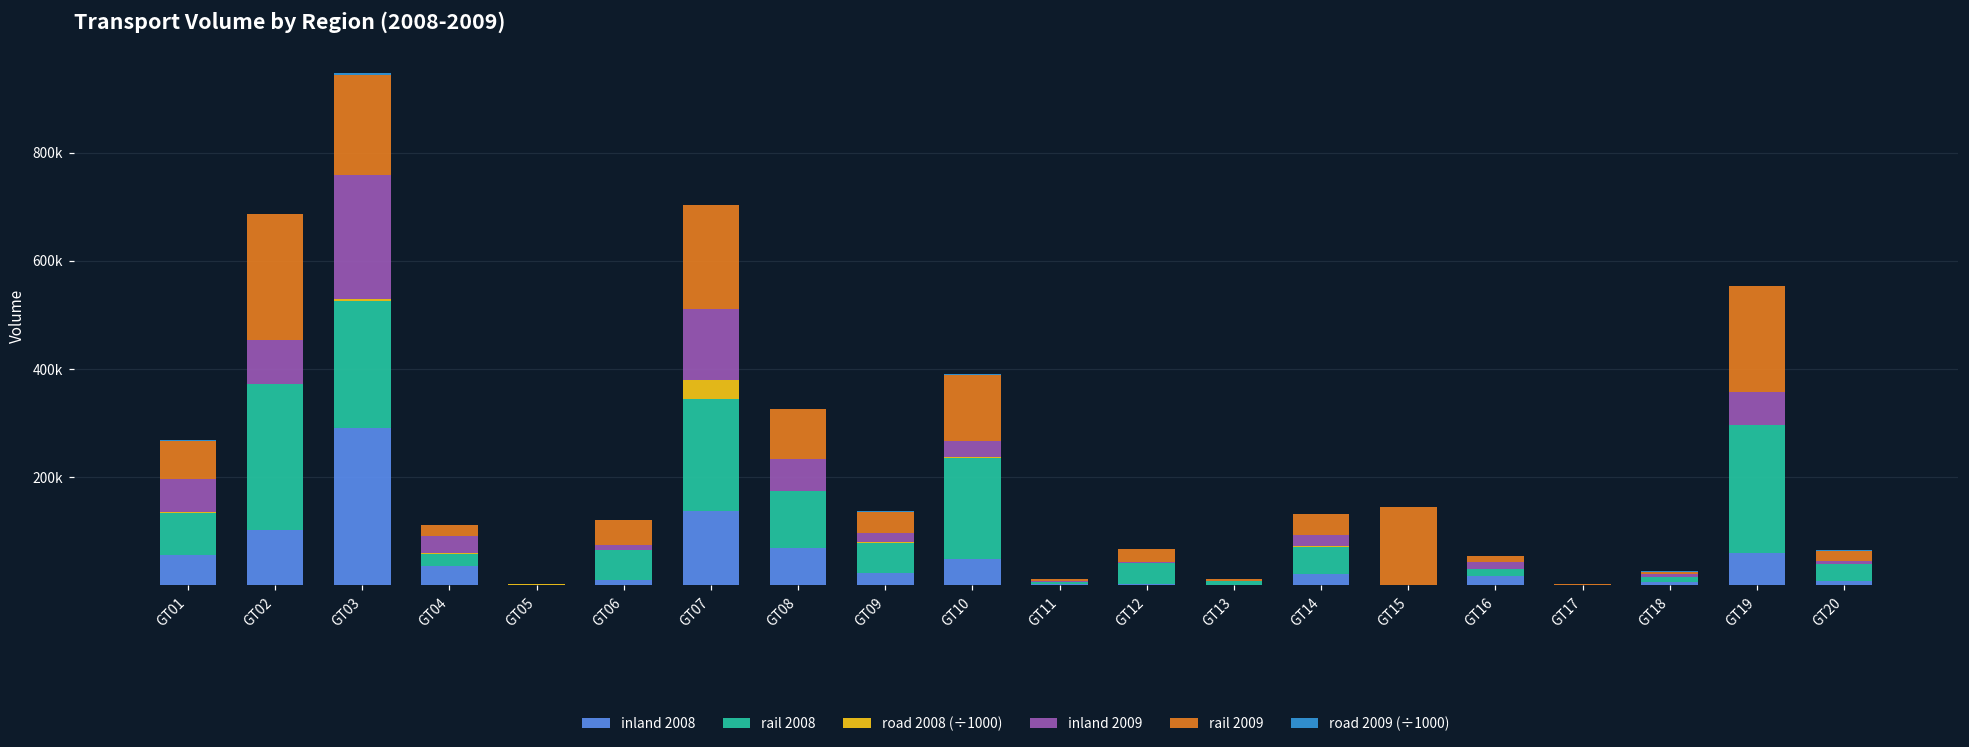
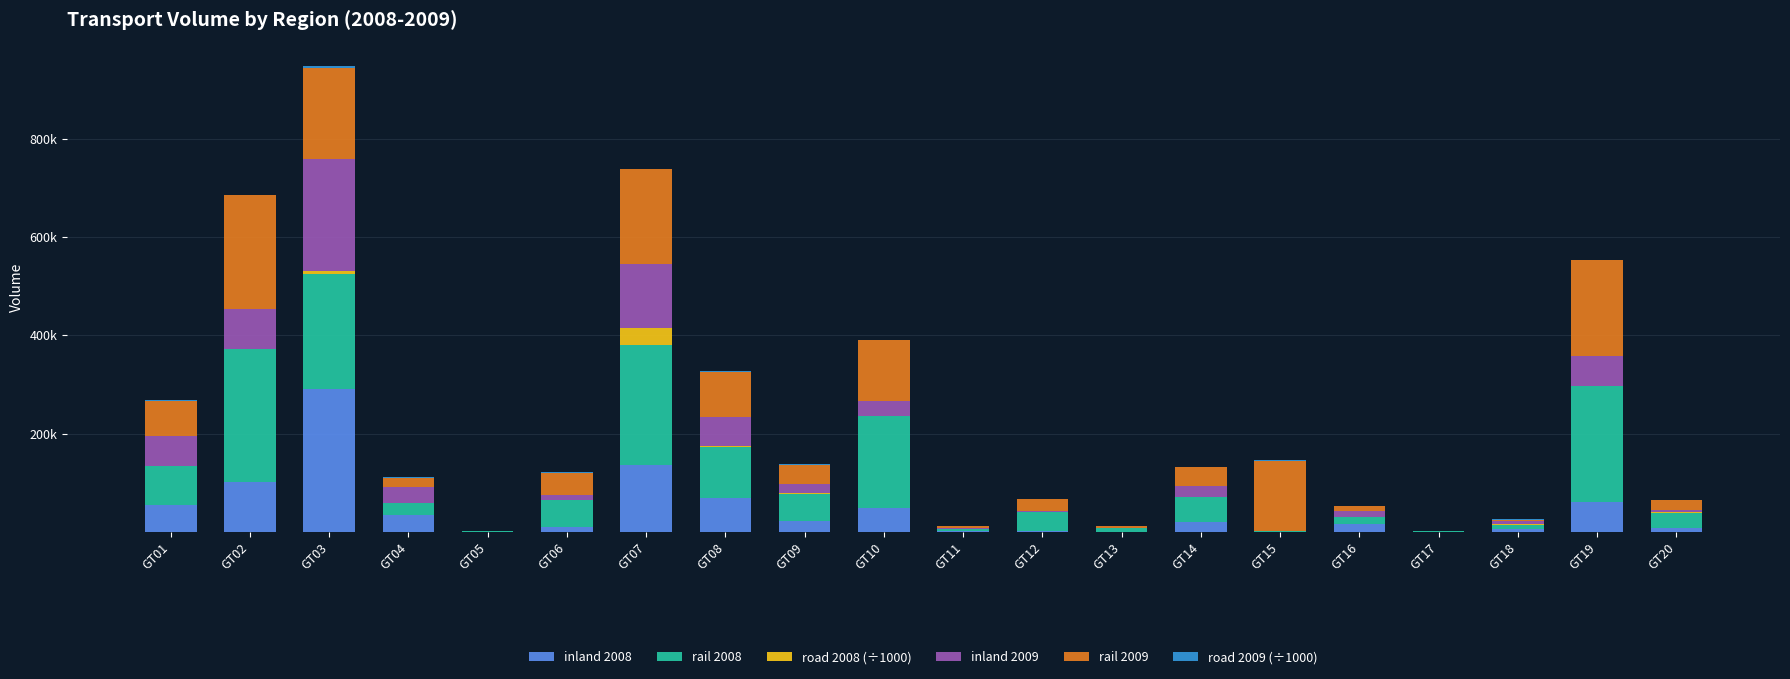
rail 2008, GT07: 210000 -> 240000
